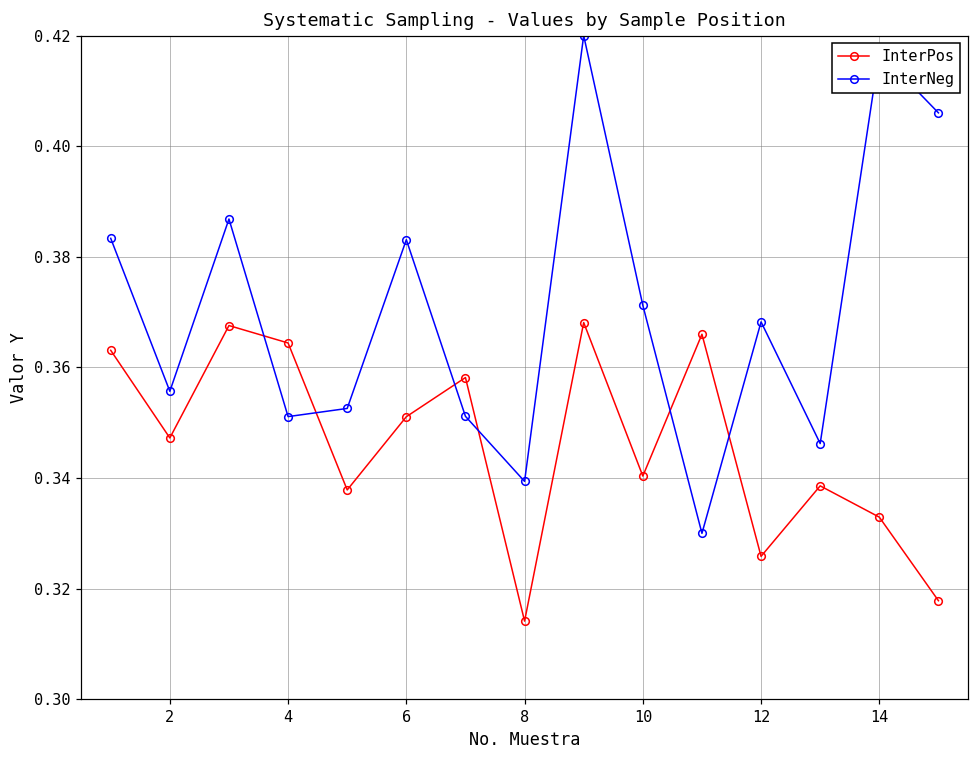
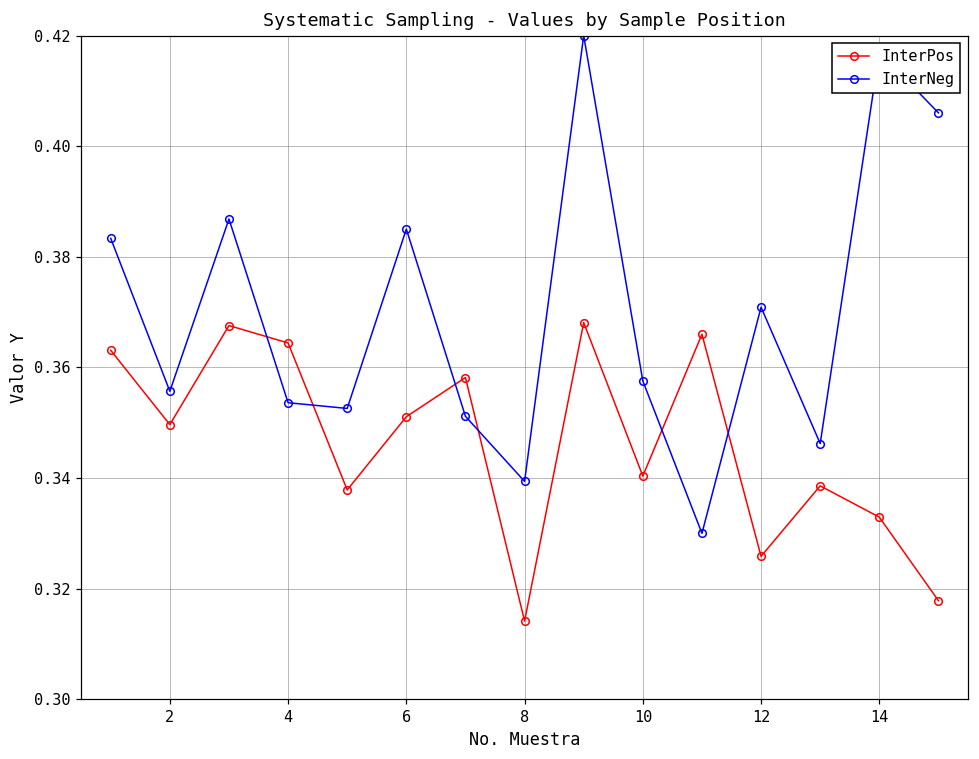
InterPos, 2: 0.347 -> 0.350
InterNeg, 4: 0.351 -> 0.354
InterNeg, 6: 0.383 -> 0.385
InterNeg, 10: 0.371 -> 0.358
InterNeg, 12: 0.368 -> 0.371
